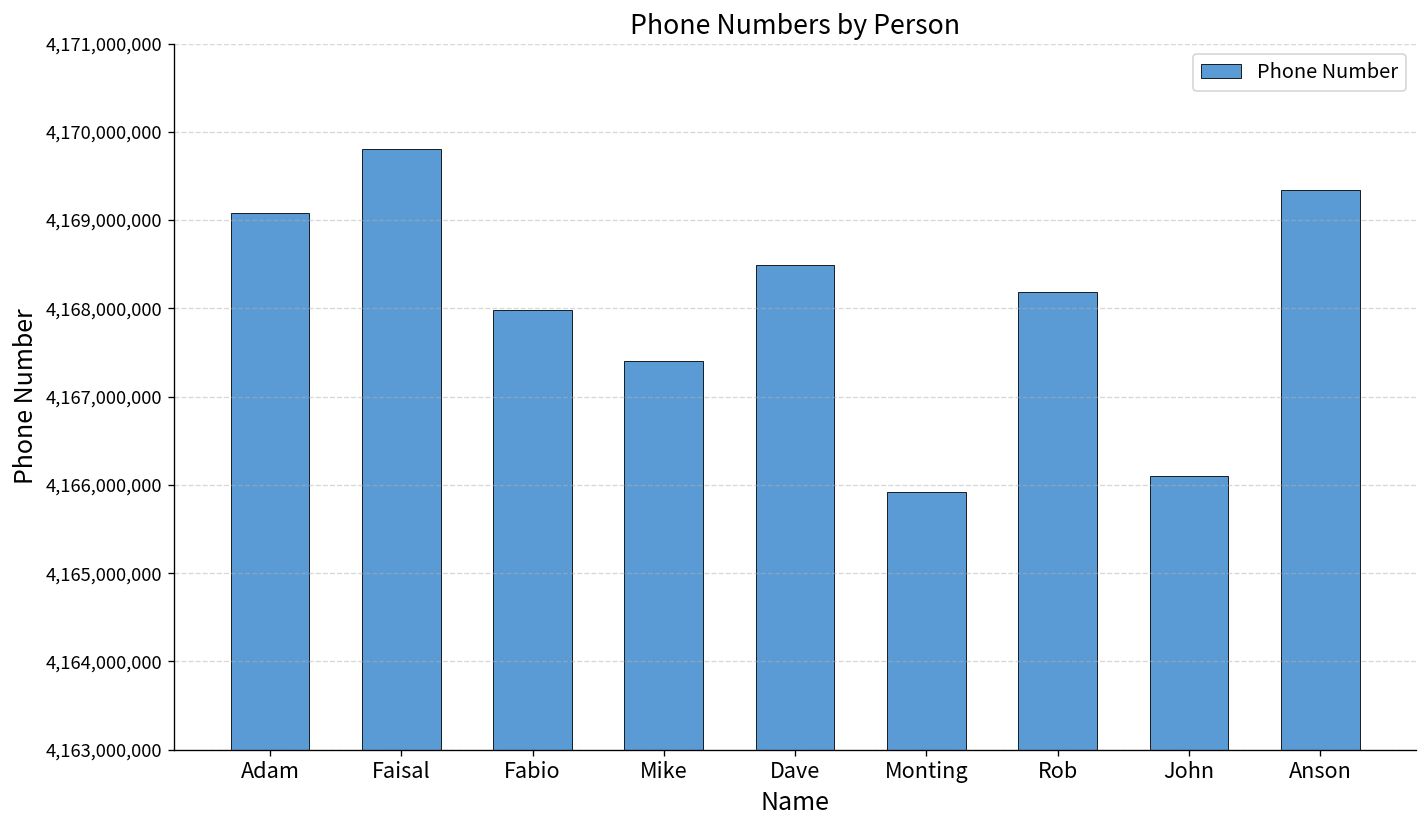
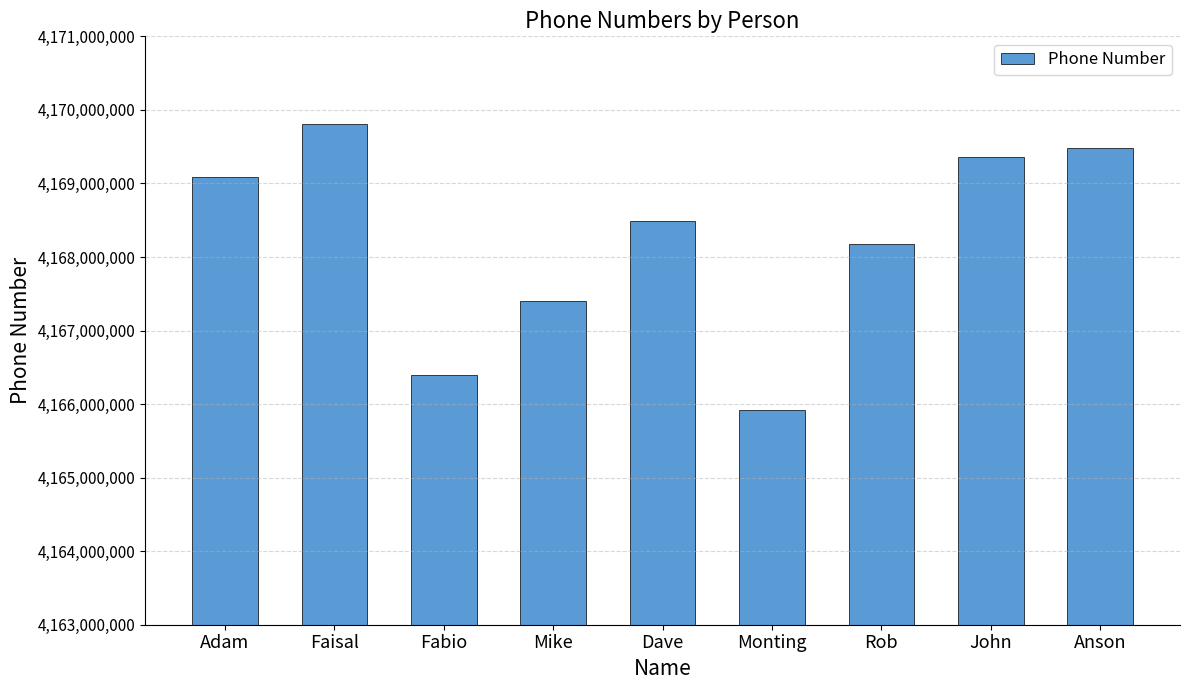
Fabio: 4,168,000,000 -> 4,166,400,000
John: 4,166,100,000 -> 4,169,400,000
Anson: 4,169,300,000 -> 4,169,500,000
